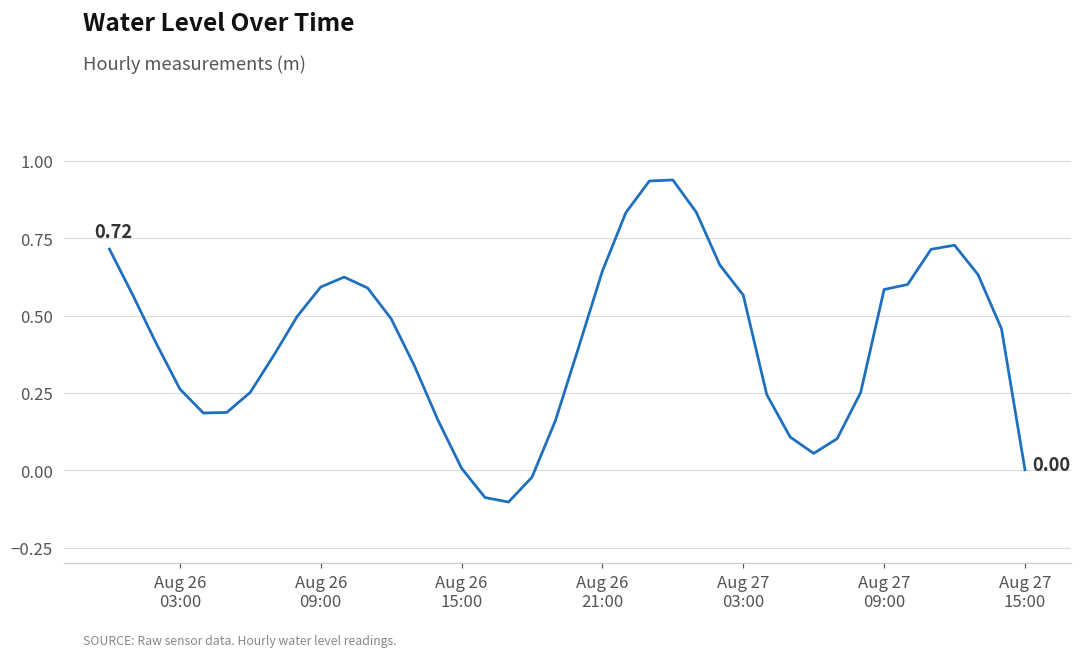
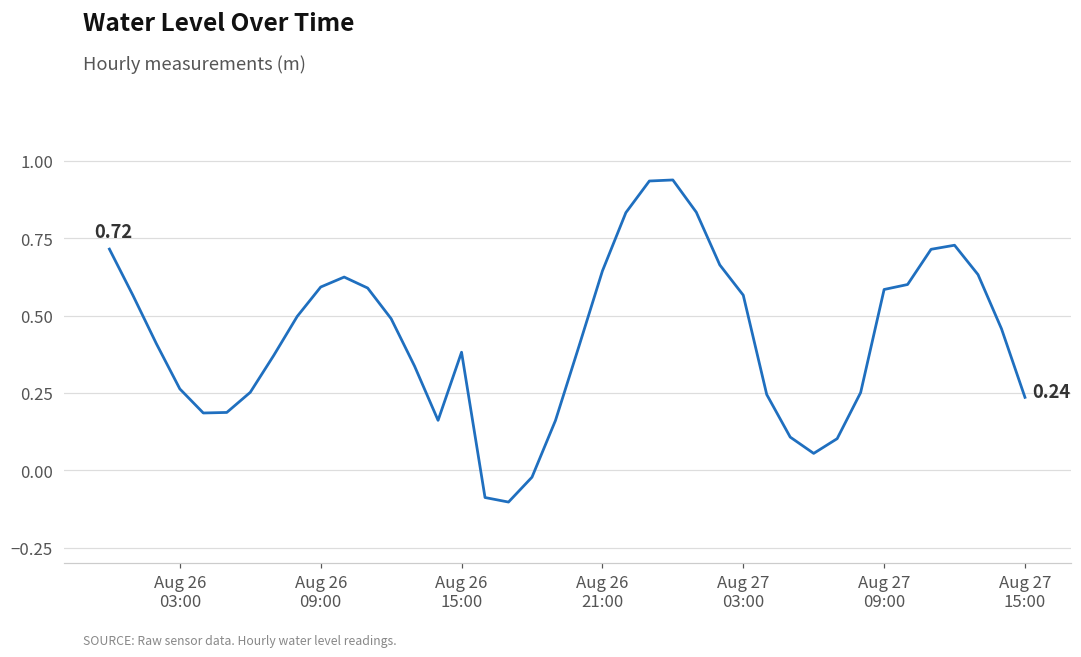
Aug 26 15:00: 0.01 -> 0.38
Aug 27 15:00: 0.00 -> 0.24
